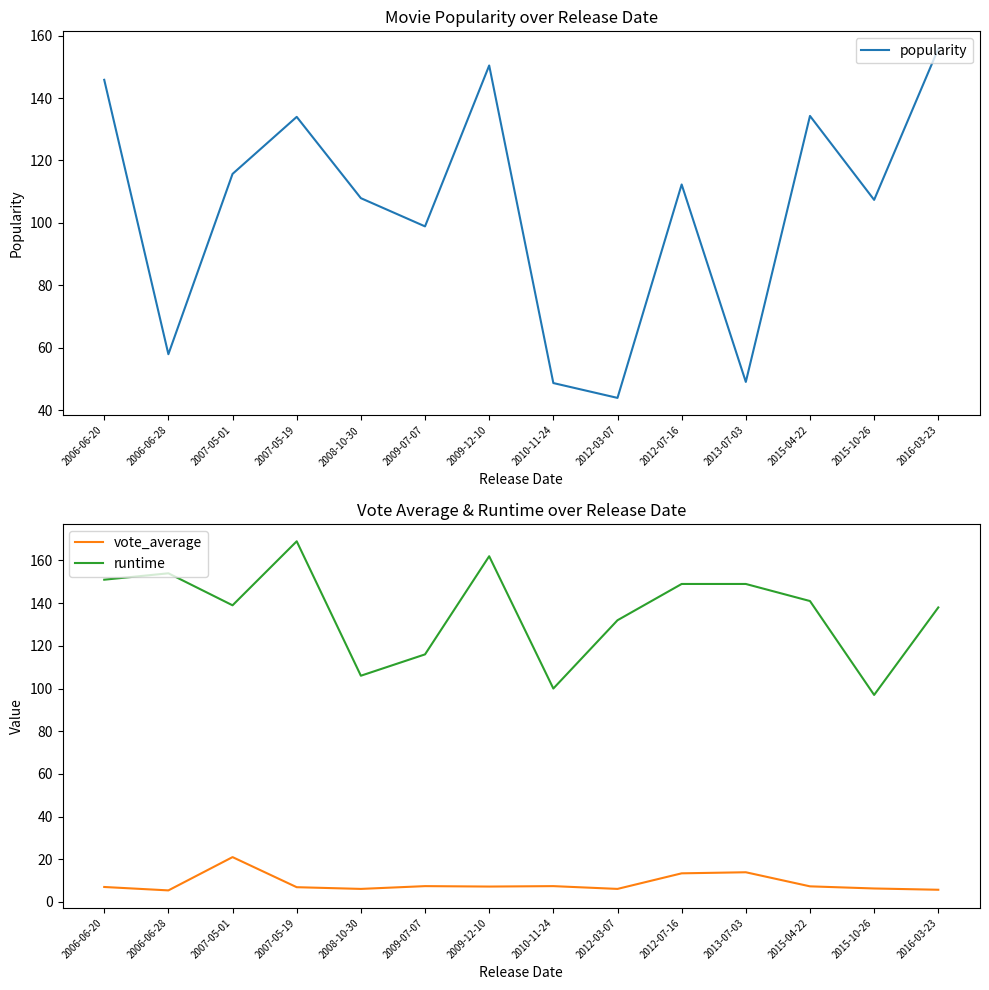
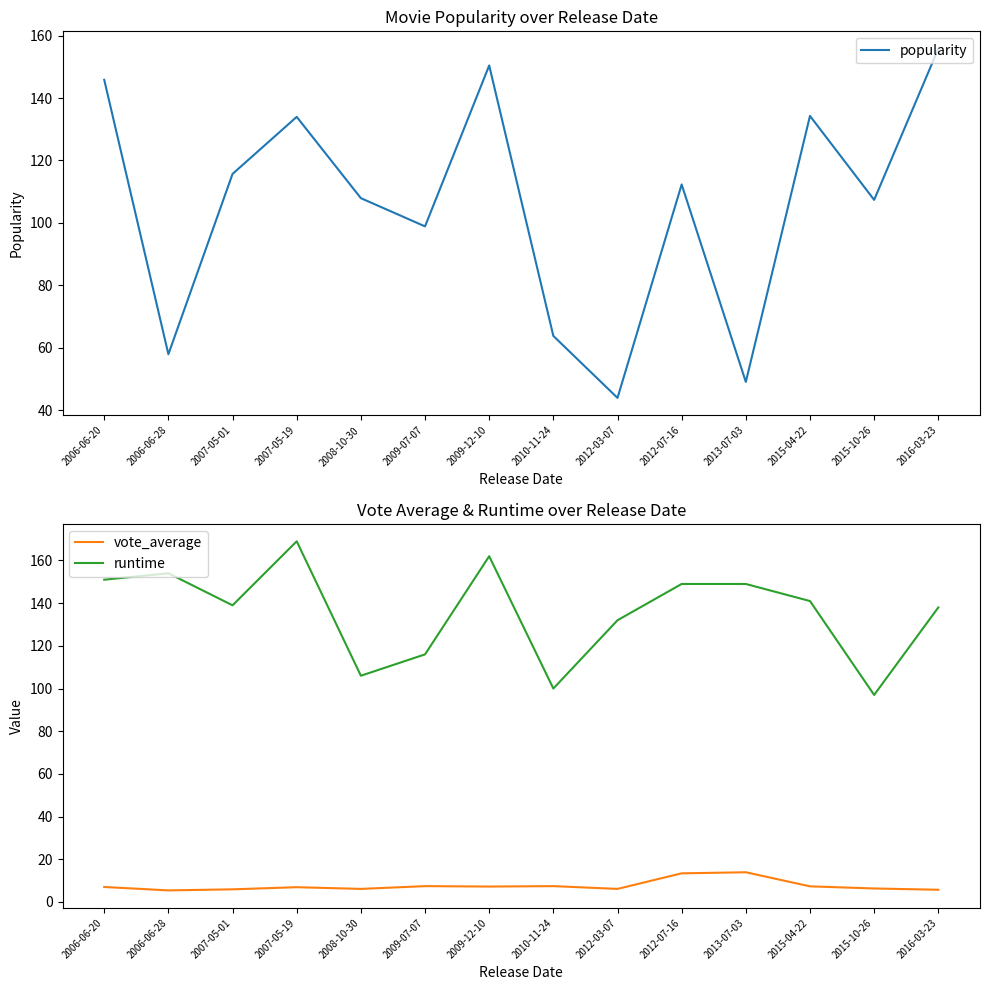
Movie Popularity over Release Date, 2010-11-24: 49 -> 64
Vote Average & Runtime over Release Date, vote_average, 2007-05-01: 21 -> 6
